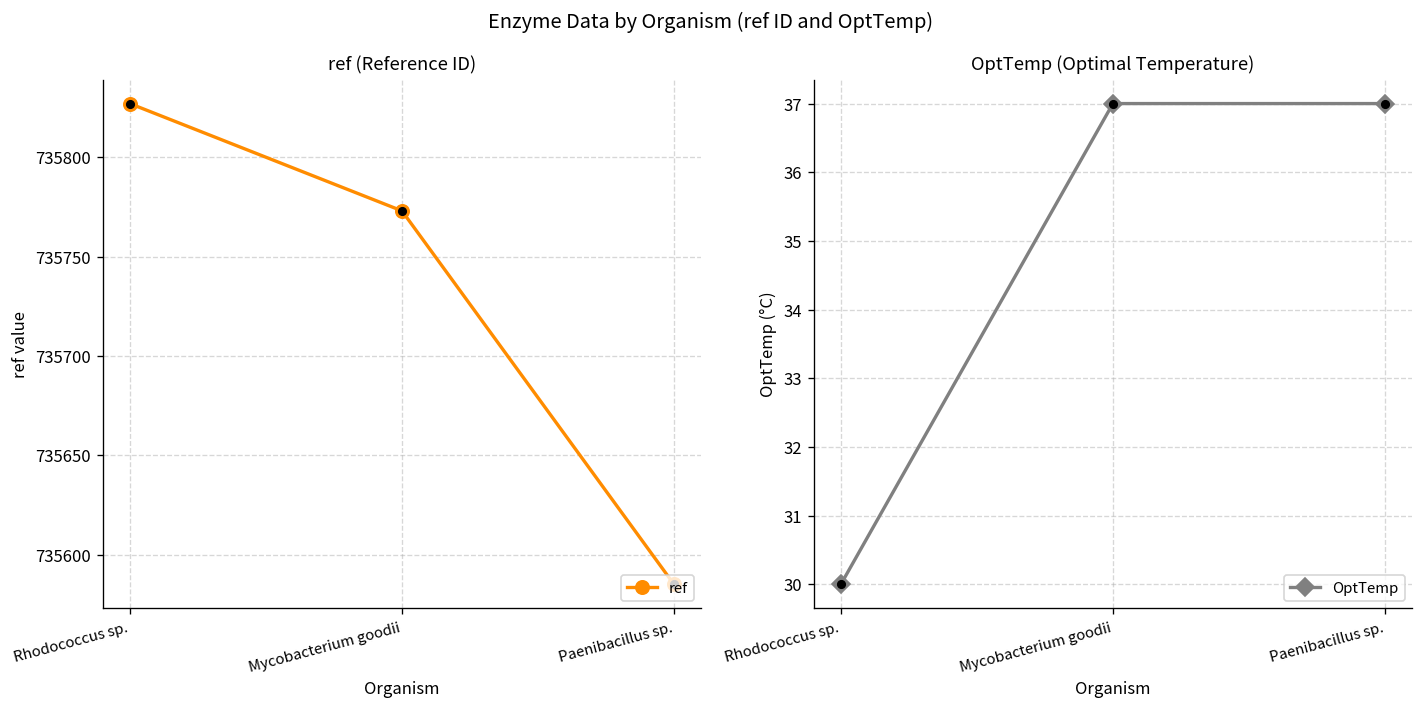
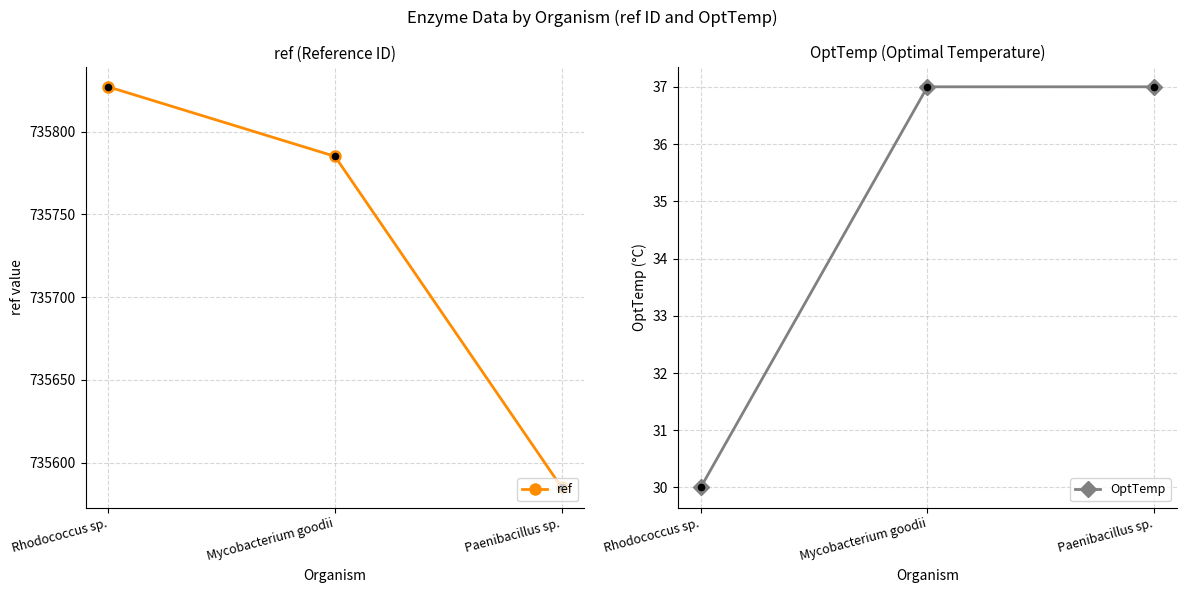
ref (Reference ID), ref, Mycobacterium goodii: 735773 -> 735785
